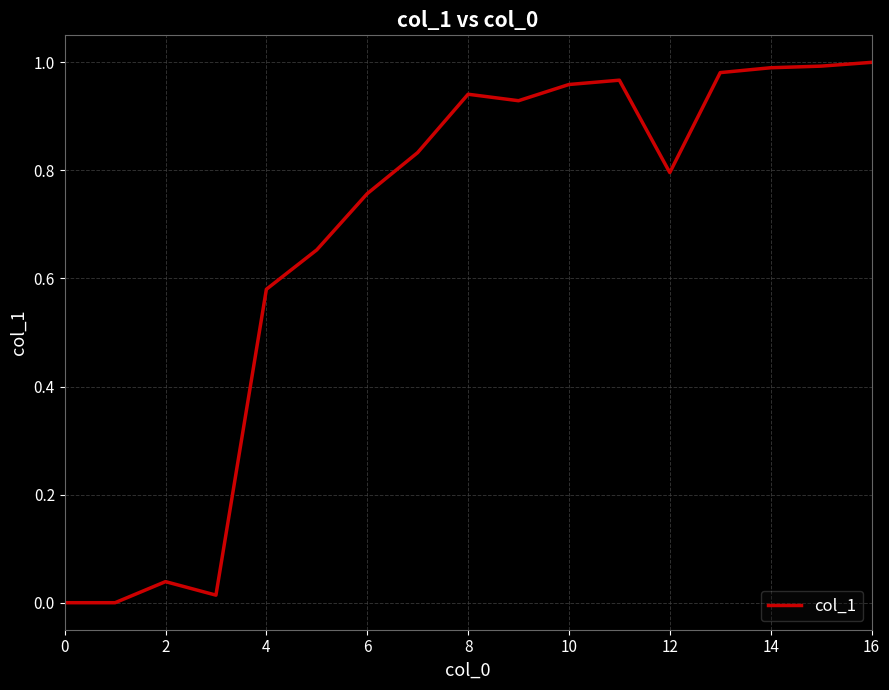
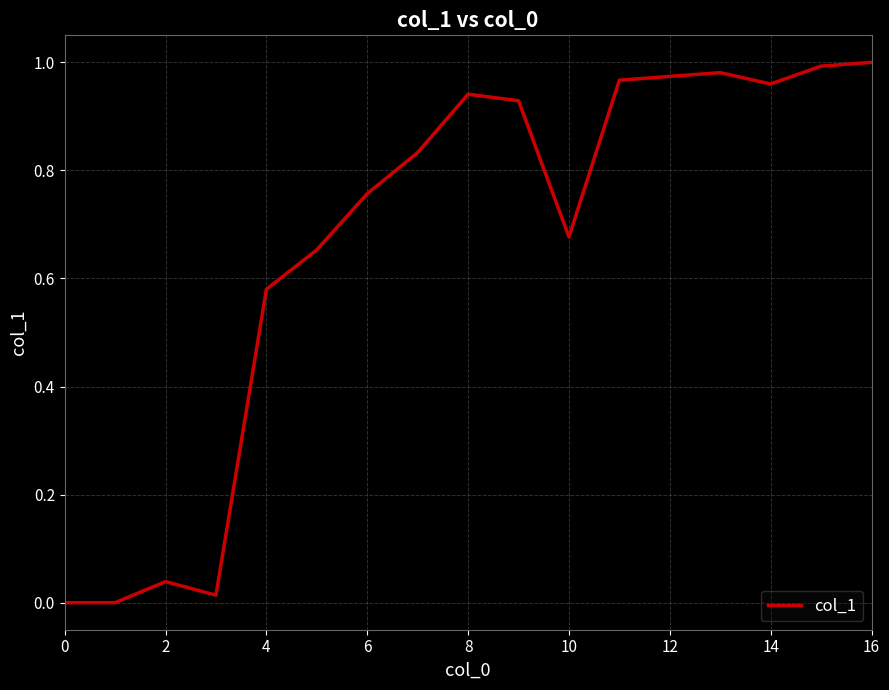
10: 0.96 -> 0.68
12: 0.80 -> 0.97
14: 0.99 -> 0.96
